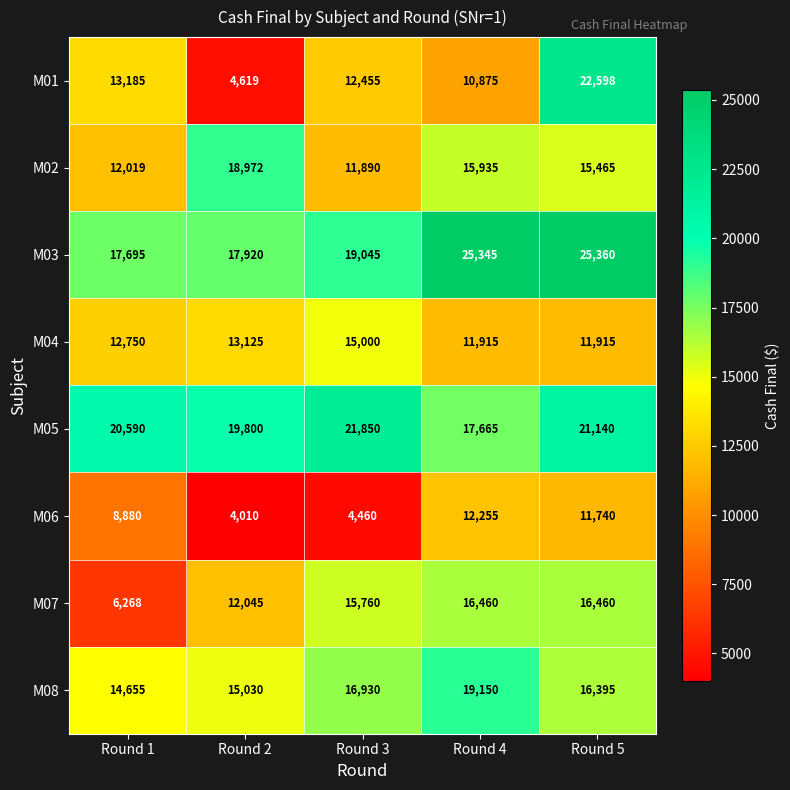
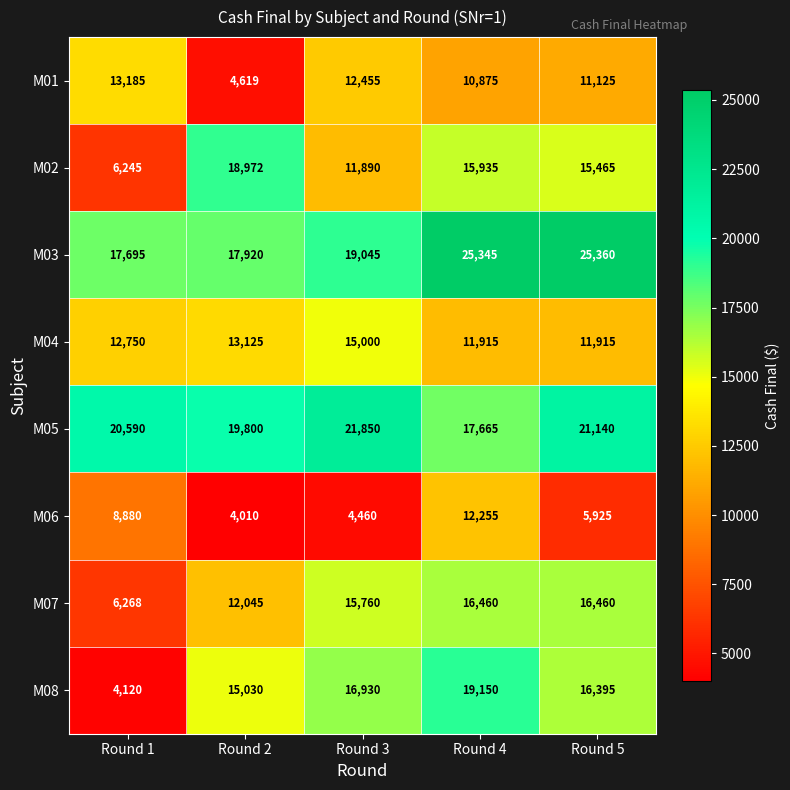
M01, Round 5: 22,598 -> 11,125
M02, Round 1: 12,019 -> 6,245
M06, Round 5: 11,740 -> 5,925
M08, Round 1: 14,655 -> 4,120
